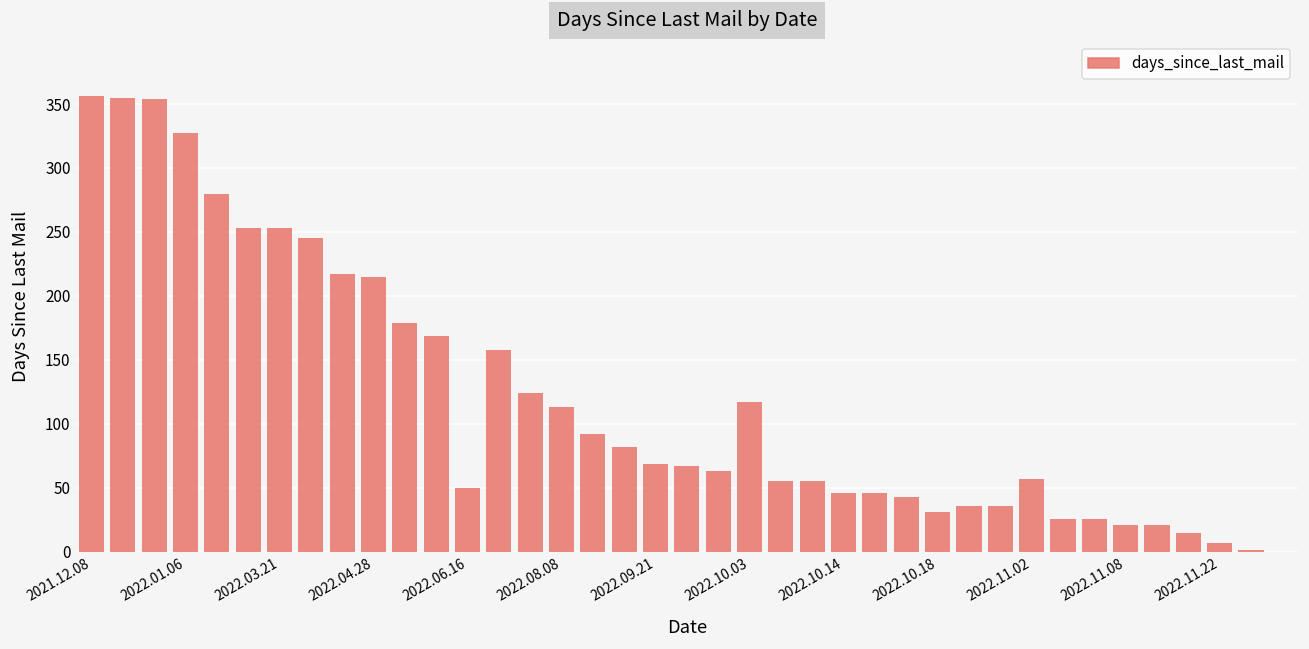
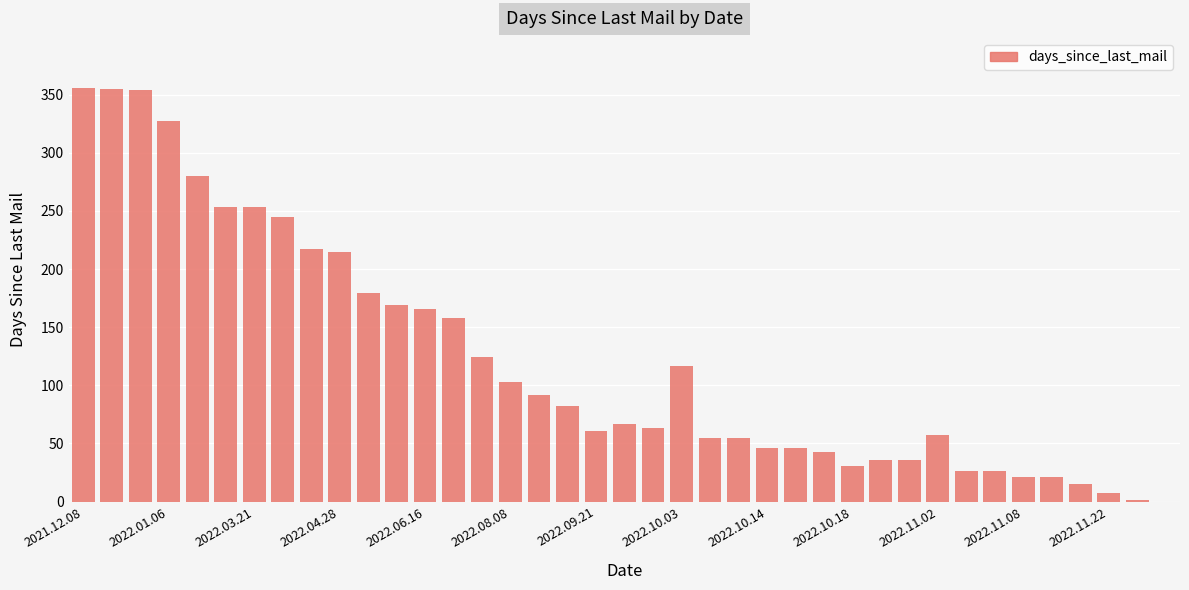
2022.06.16: 50 -> 166
2022.08.08: 113 -> 103
2022.09.21: 69 -> 61
